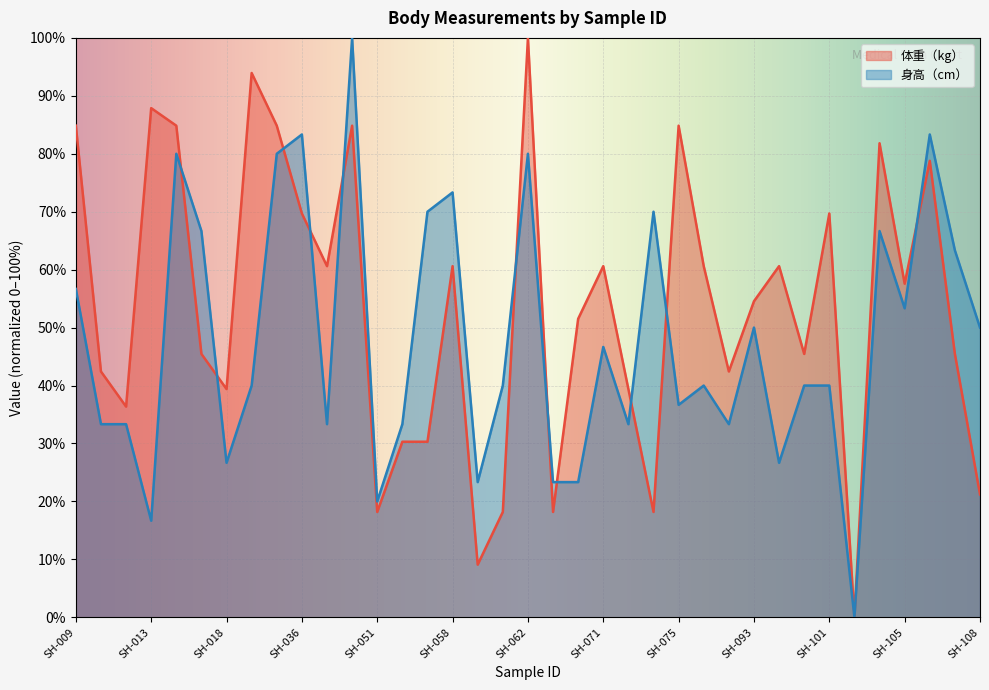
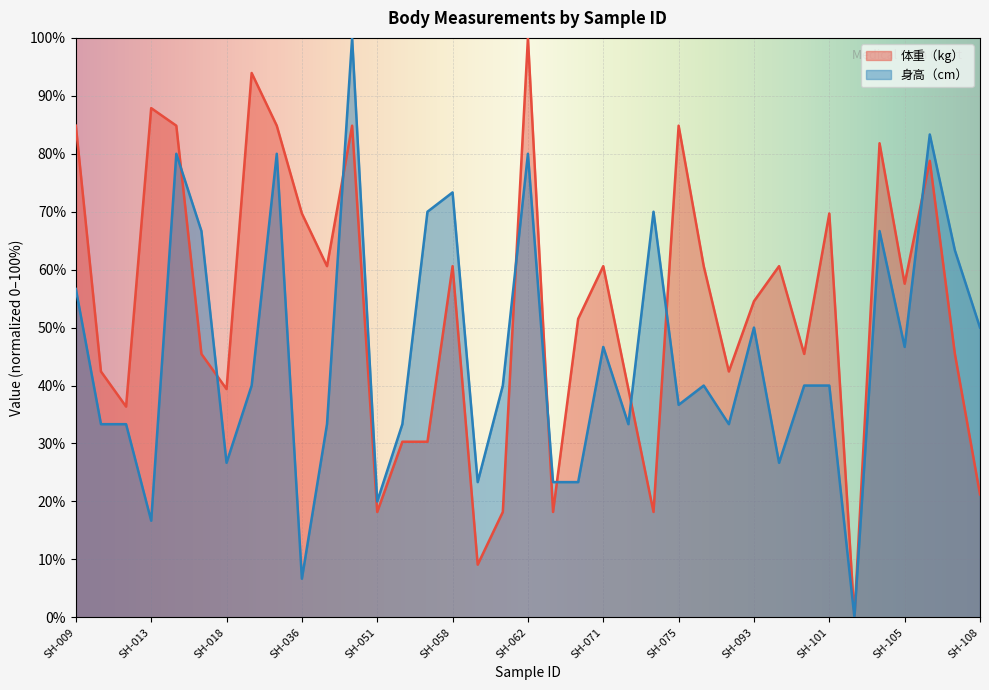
身高（cm）, SH-036: 83% -> 7%
身高（cm）, SH-105: 53% -> 47%
